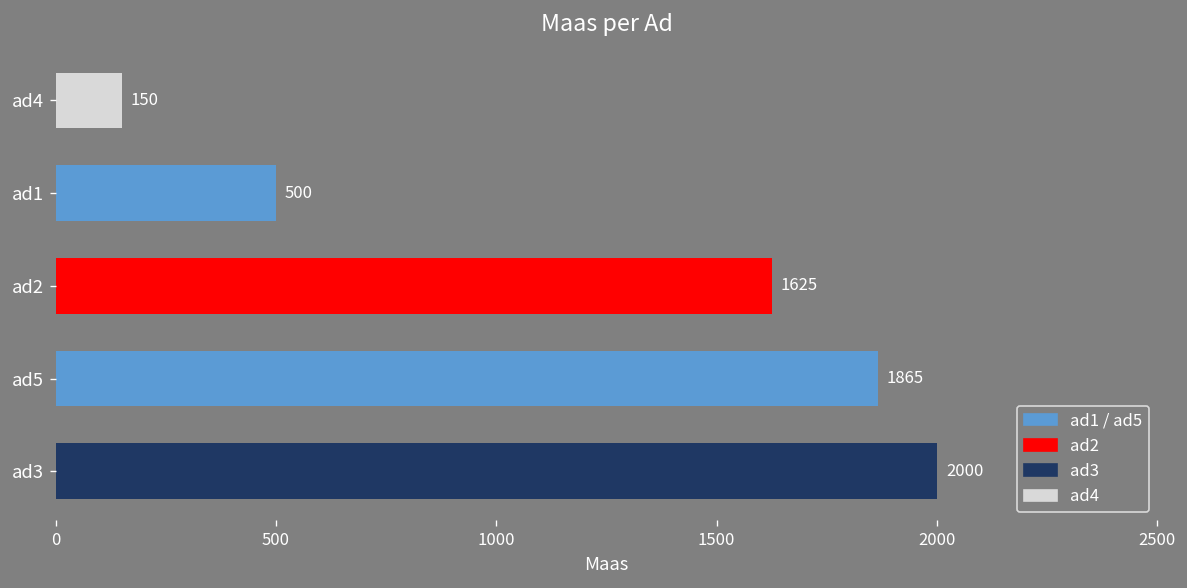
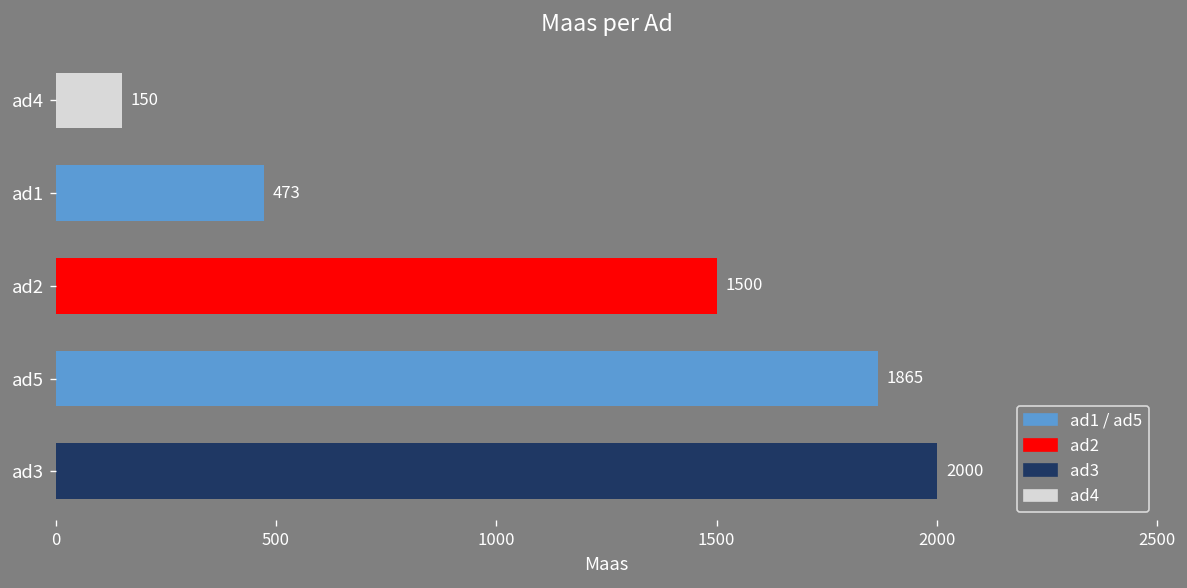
ad1: 500 -> 473
ad2: 1625 -> 1500
